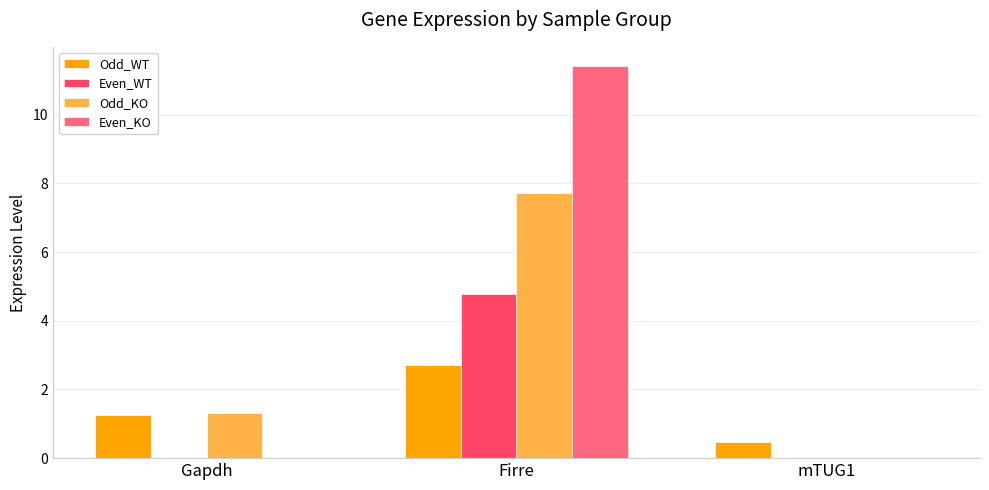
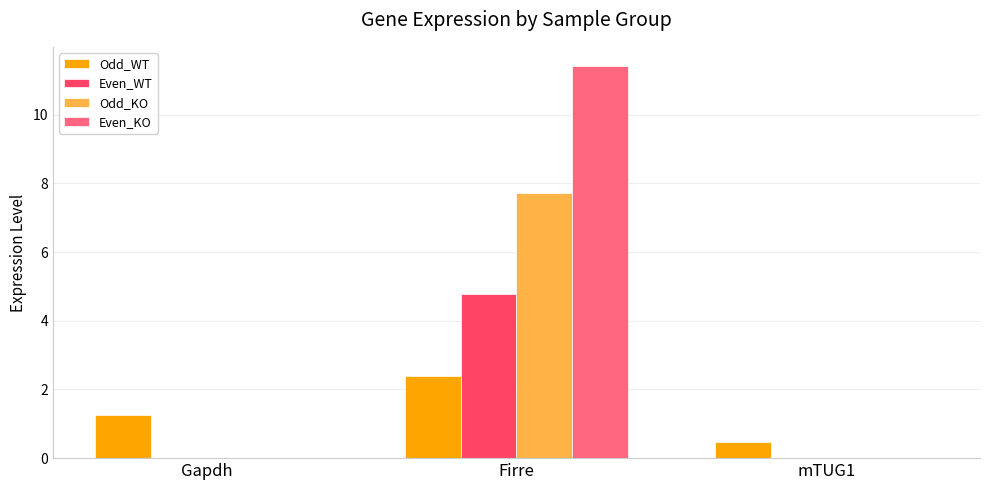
Odd_KO, Gapdh: 1.3 -> 0.0
Odd_WT, Firre: 2.7 -> 2.4
